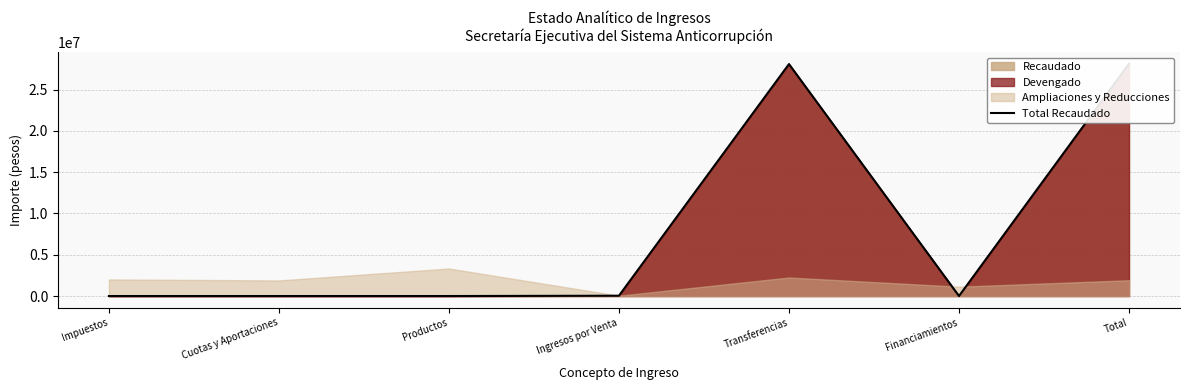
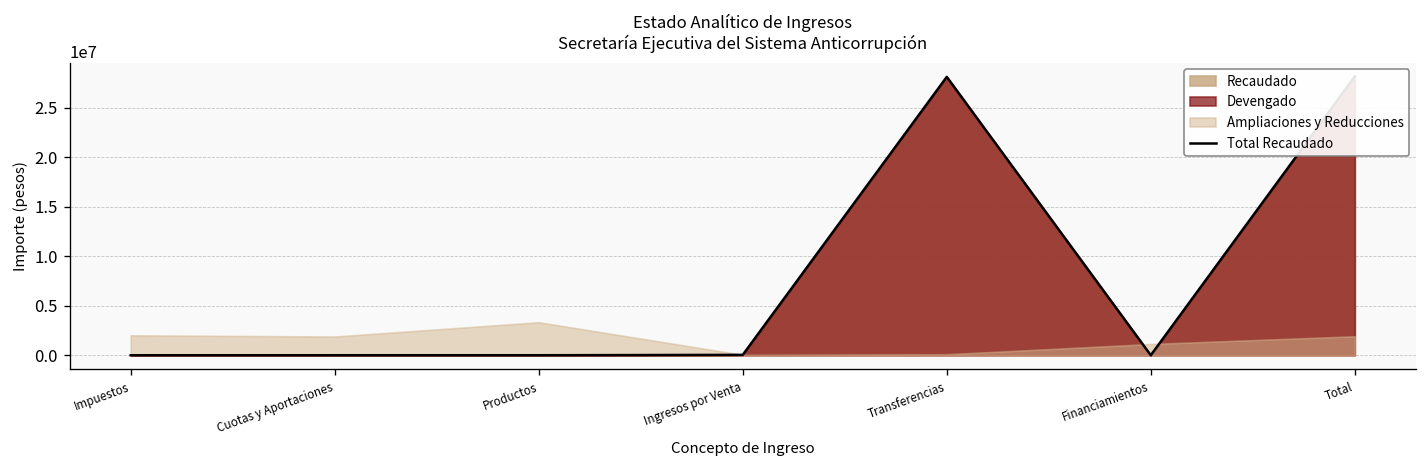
Ampliaciones y Reducciones, Transferencias: 2000000 -> 0
